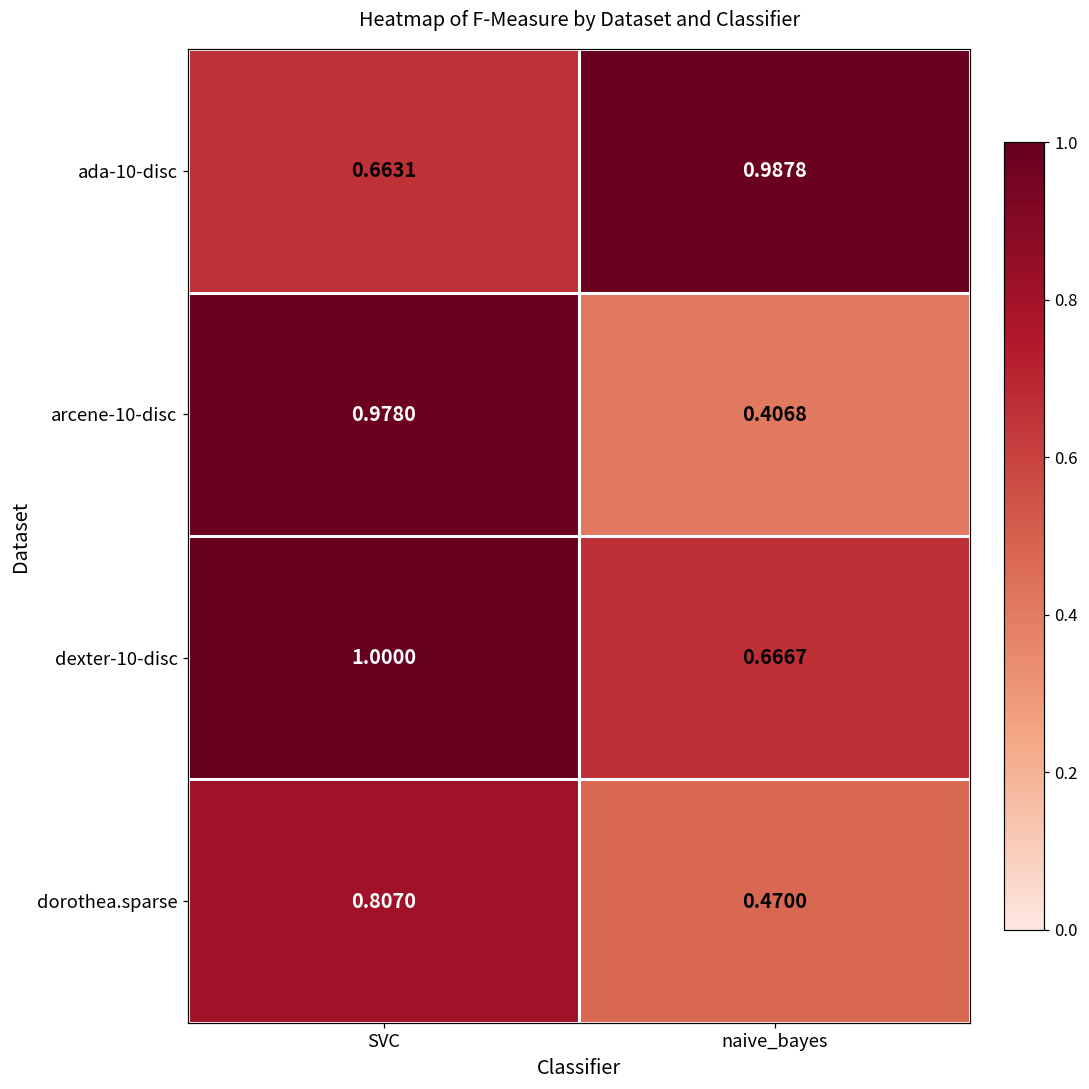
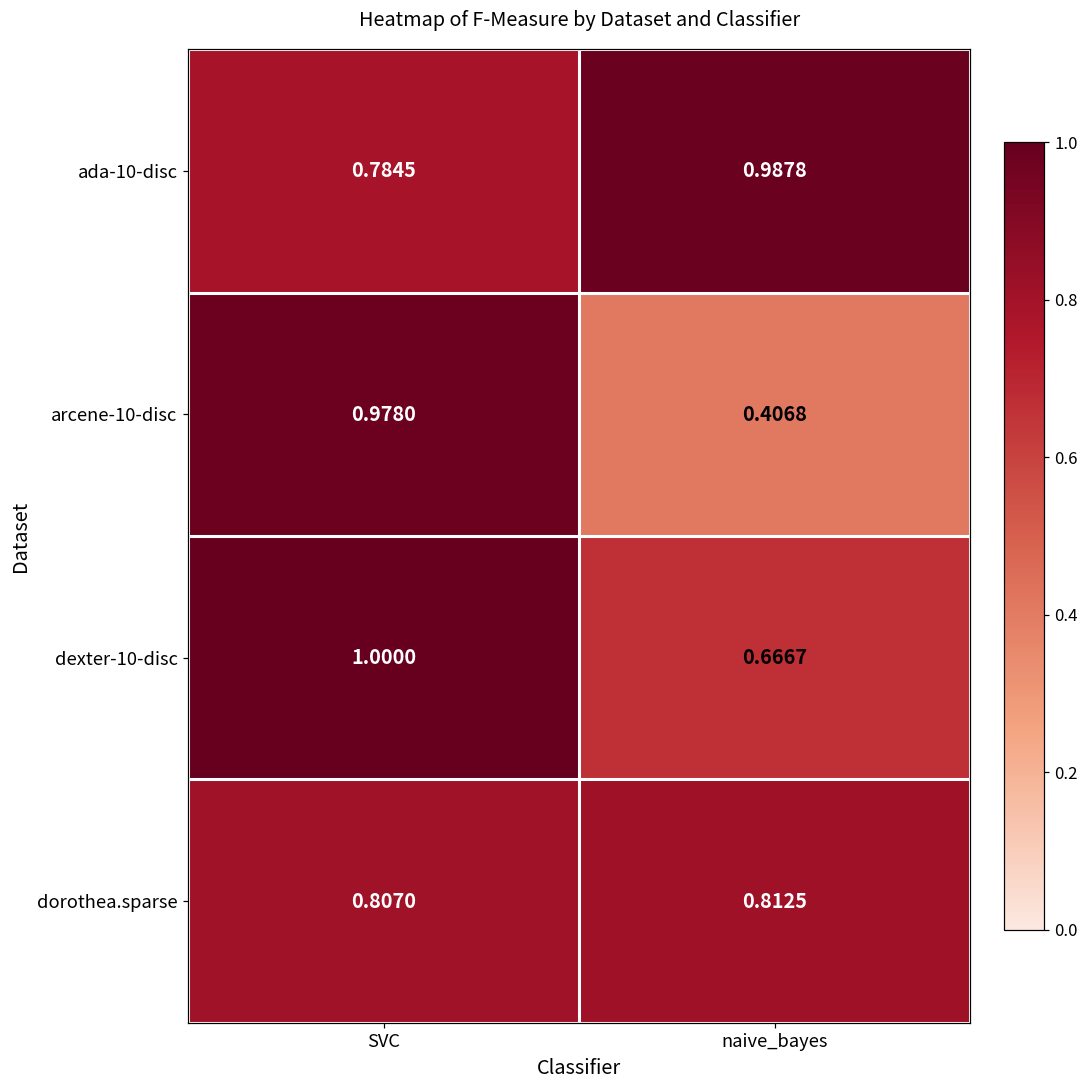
ada-10-disc, SVC: 0.6631 -> 0.7845
dorothea.sparse, naive_bayes: 0.4700 -> 0.8125
